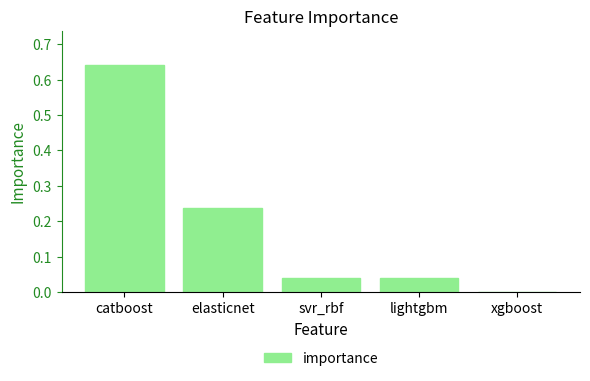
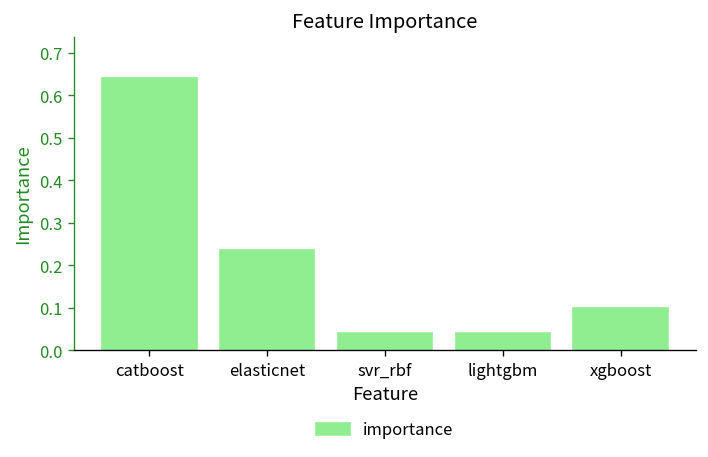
xgboost: 0.0 -> 0.1
